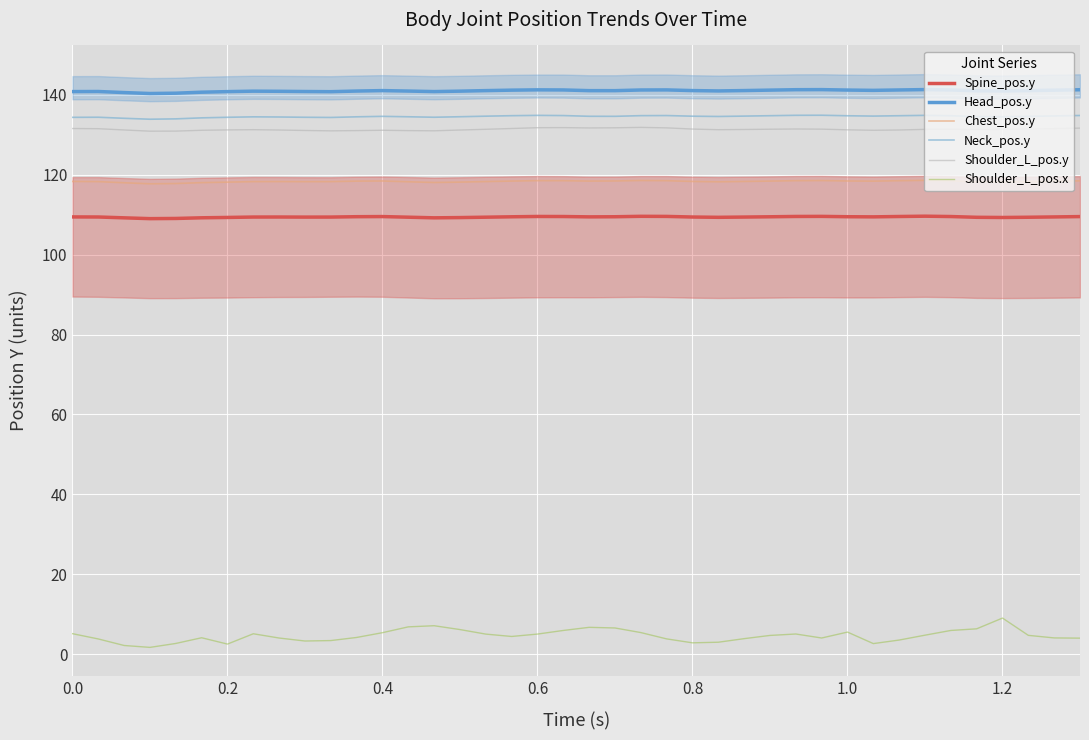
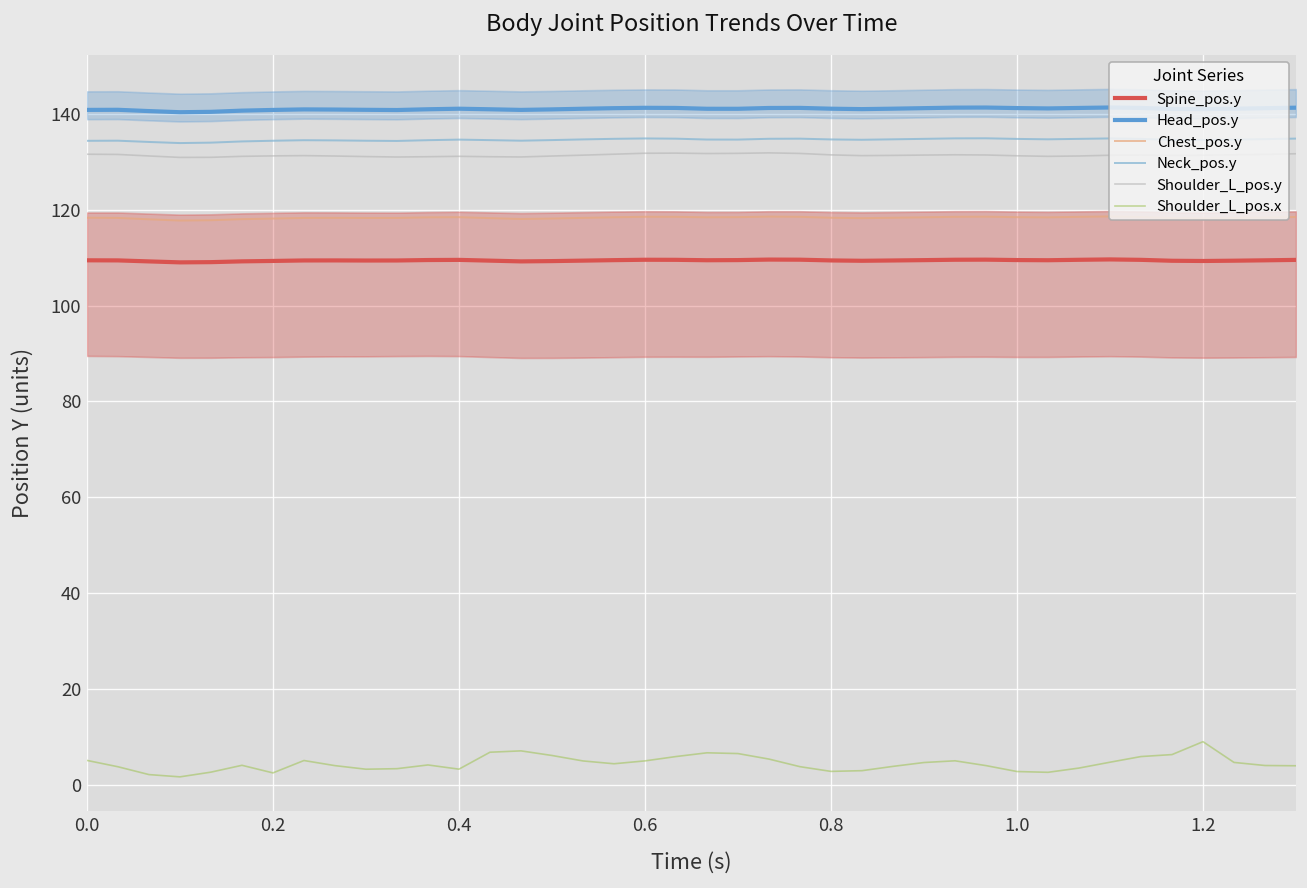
Shoulder_L_pos.x, 0.4: 5 -> 3
Shoulder_L_pos.x, 1.0: 5 -> 3
